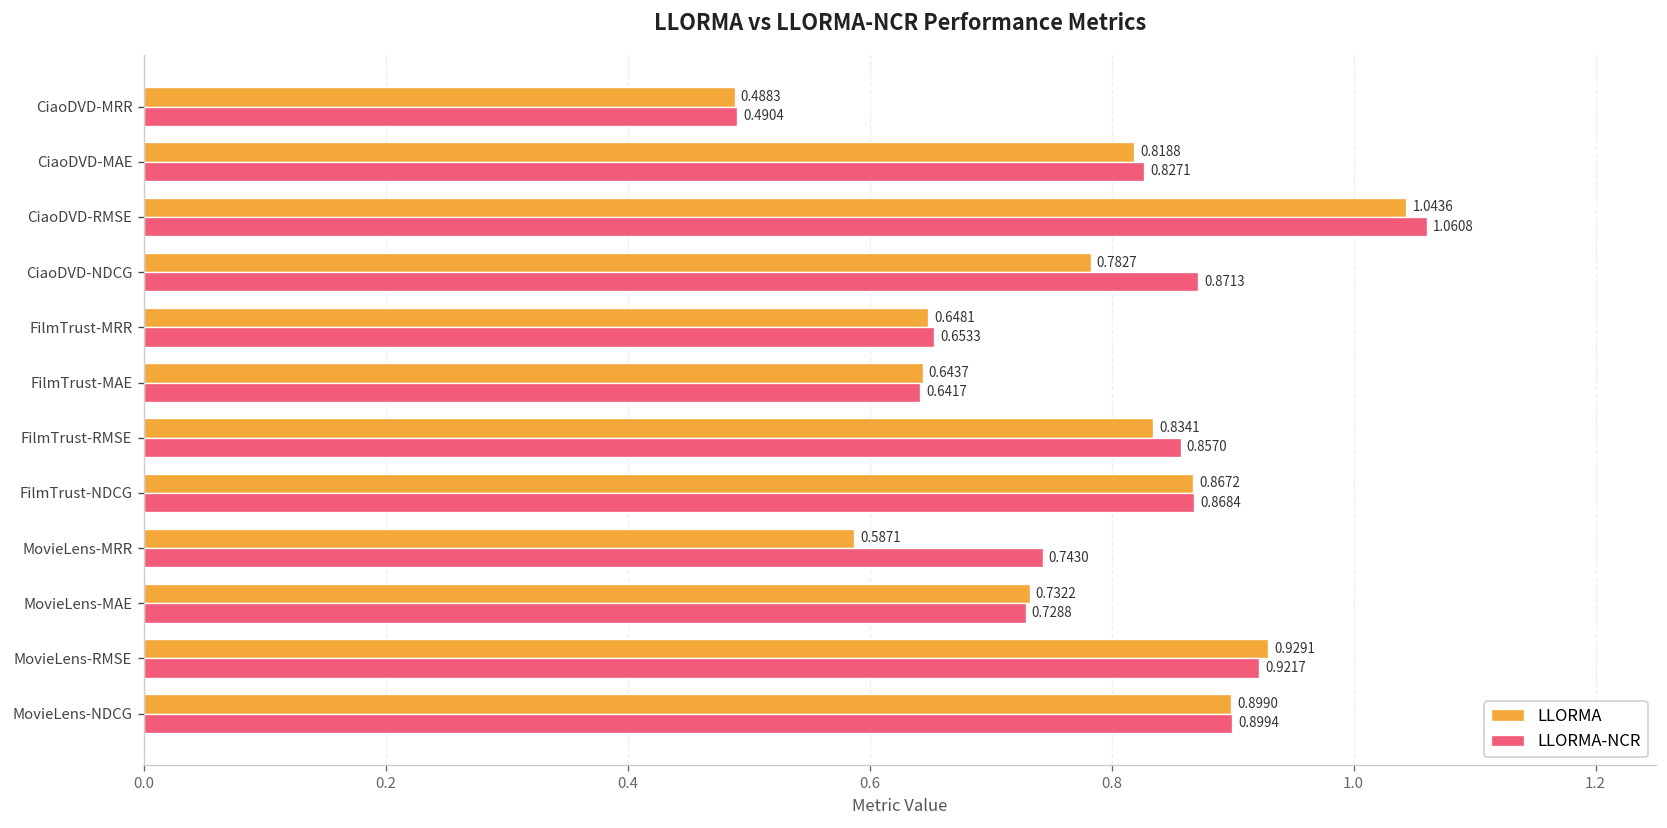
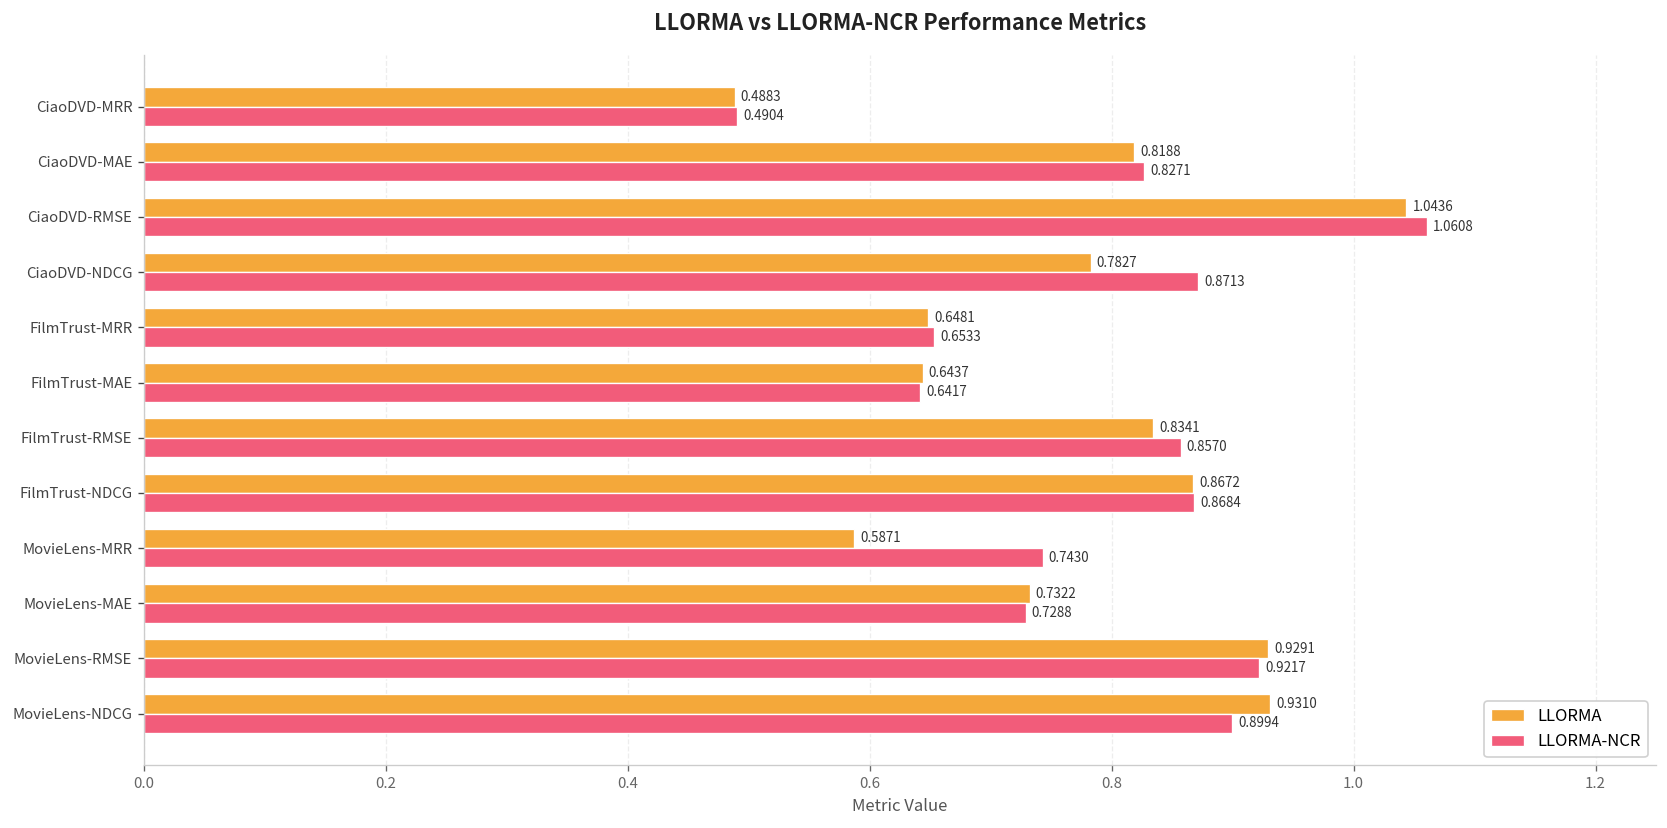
LLORMA, MovieLens-NDCG: 0.8990 -> 0.9310
